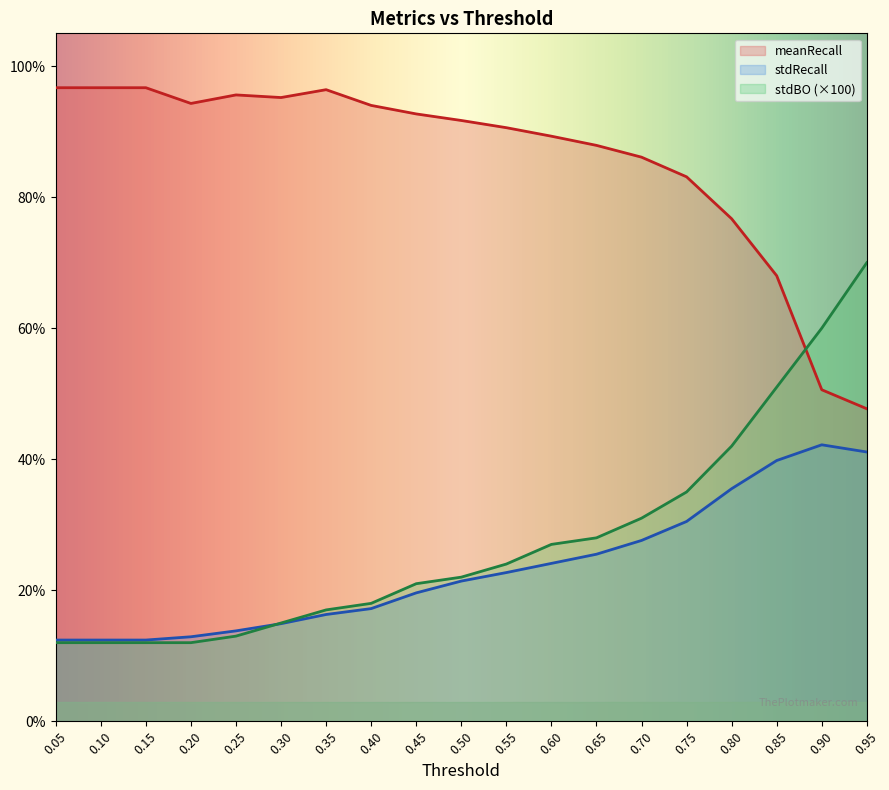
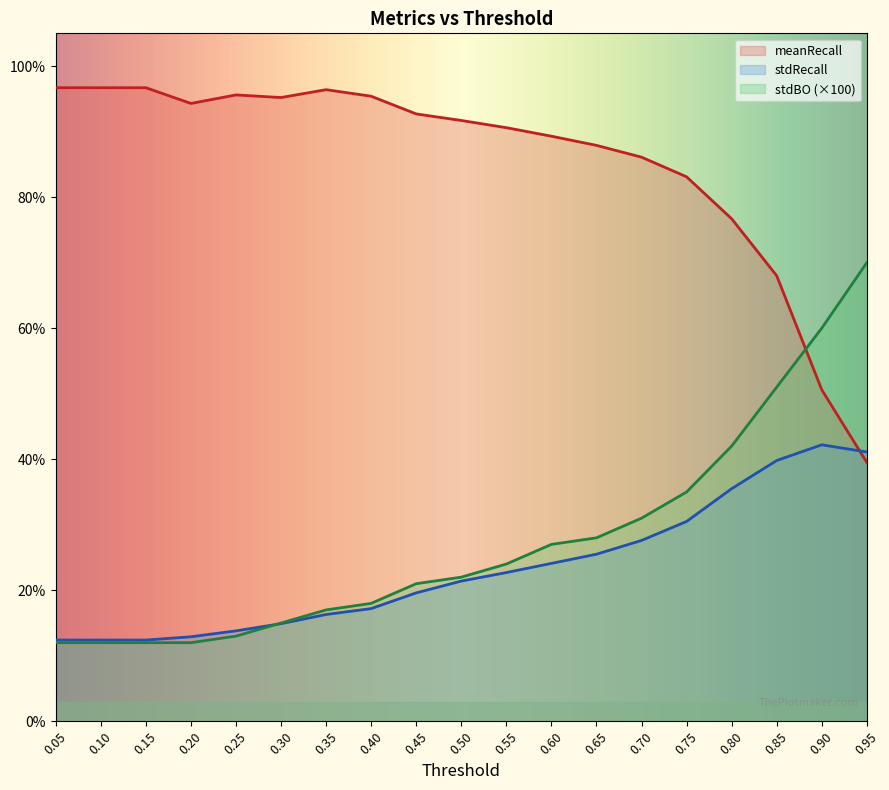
meanRecall, 0.40: 94% -> 95%
meanRecall, 0.95: 48% -> 40%
